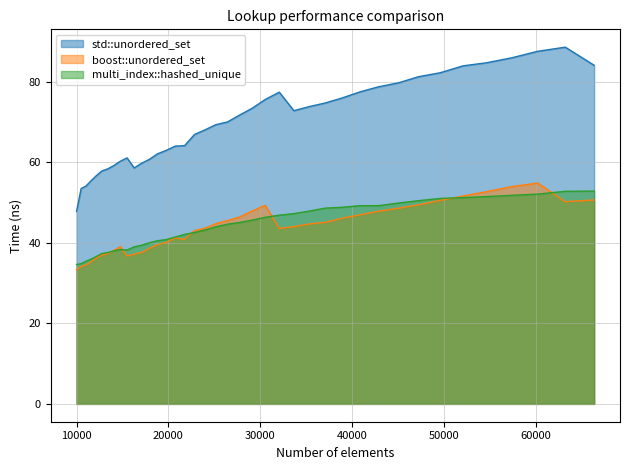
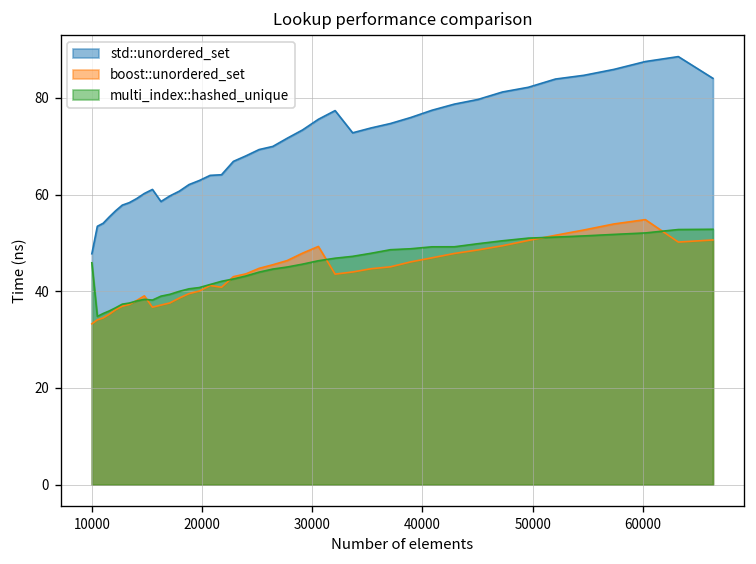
multi_index::hashed_unique, 10000: 35 -> 46
